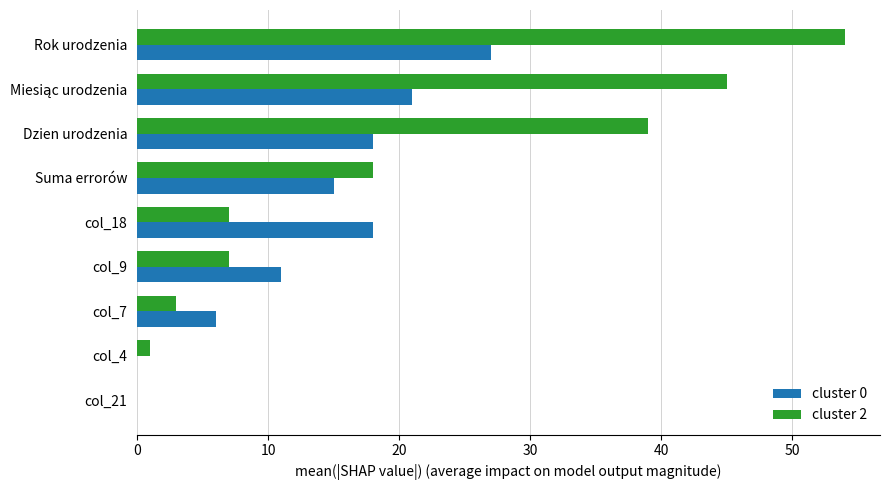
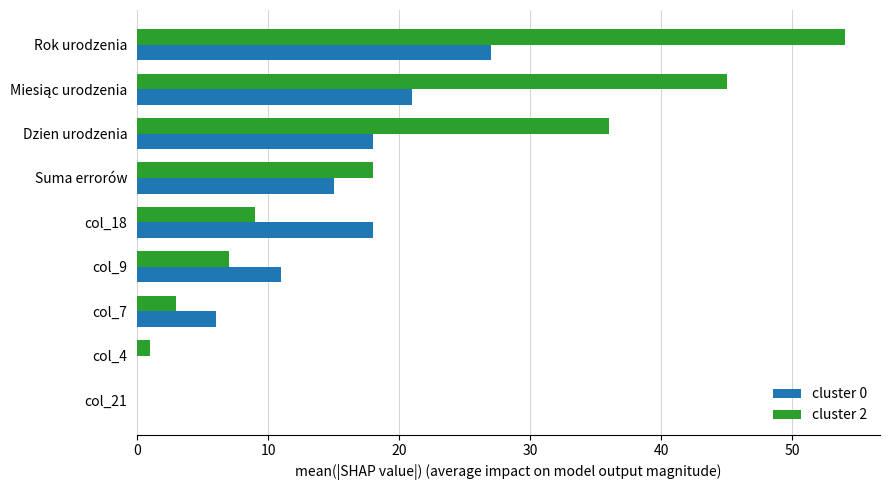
cluster 2, Dzien urodzenia: 39 -> 36
cluster 2, col_18: 7 -> 9
